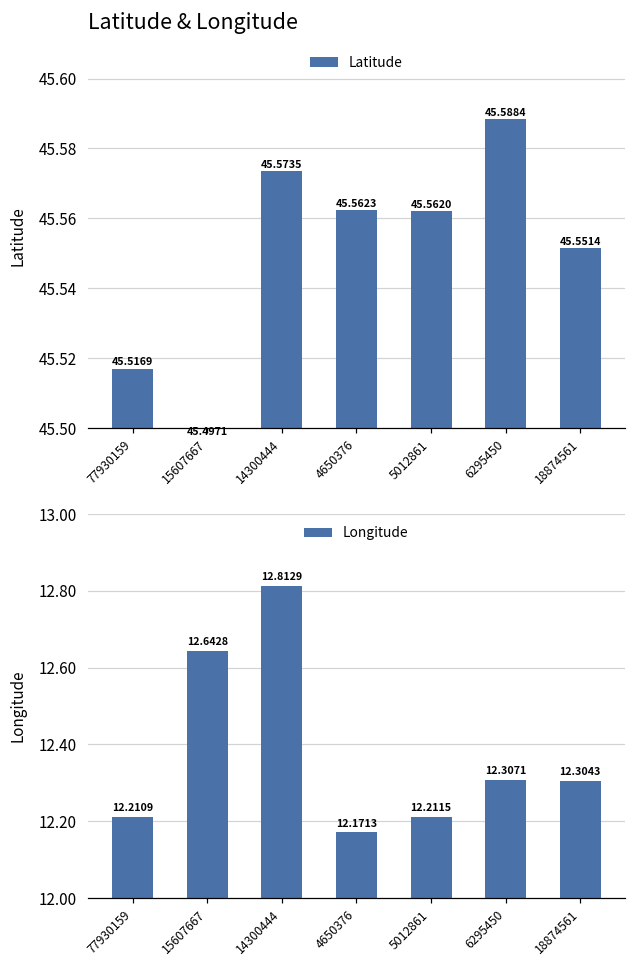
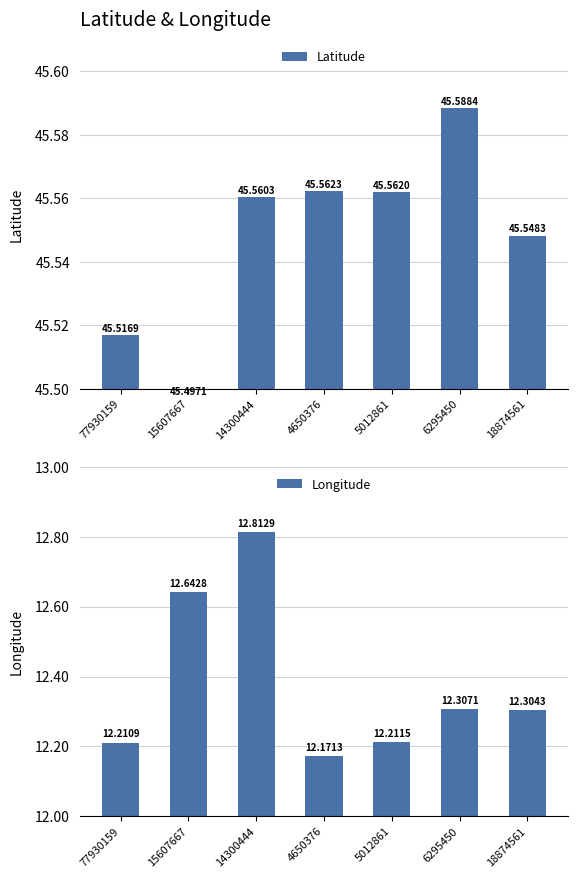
Latitude & Longitude, 14300444: 45.5735 -> 45.5603
Latitude & Longitude, 18874561: 45.5514 -> 45.5483
